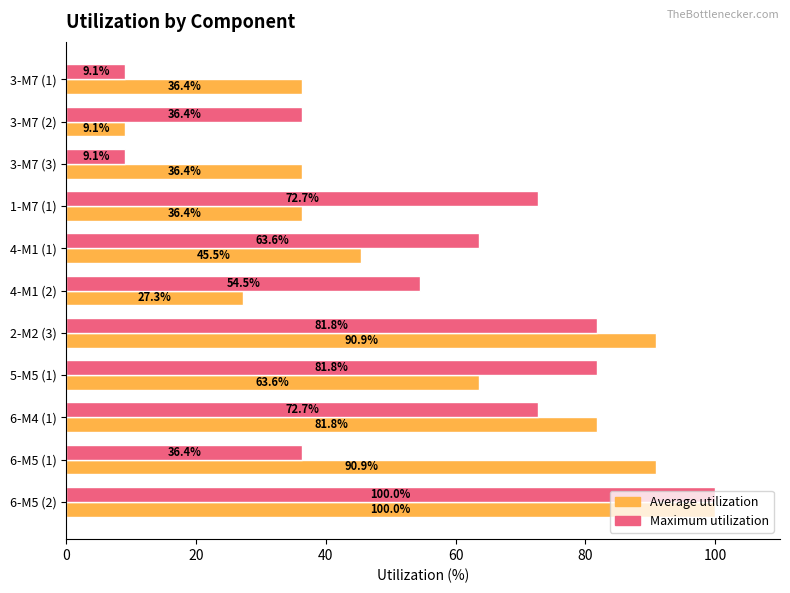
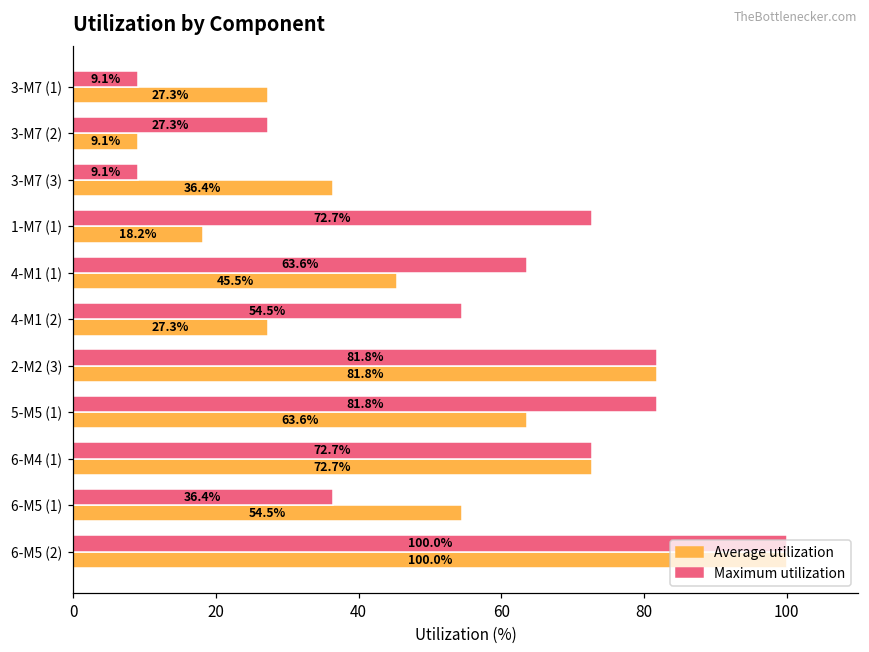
Average utilization, 3-M7 (1): 36.4% -> 27.3%
Maximum utilization, 3-M7 (2): 36.4% -> 27.3%
Average utilization, 1-M7 (1): 36.4% -> 18.2%
Average utilization, 2-M2 (3): 90.9% -> 81.8%
Average utilization, 6-M4 (1): 81.8% -> 72.7%
Average utilization, 6-M5 (1): 90.9% -> 54.5%
